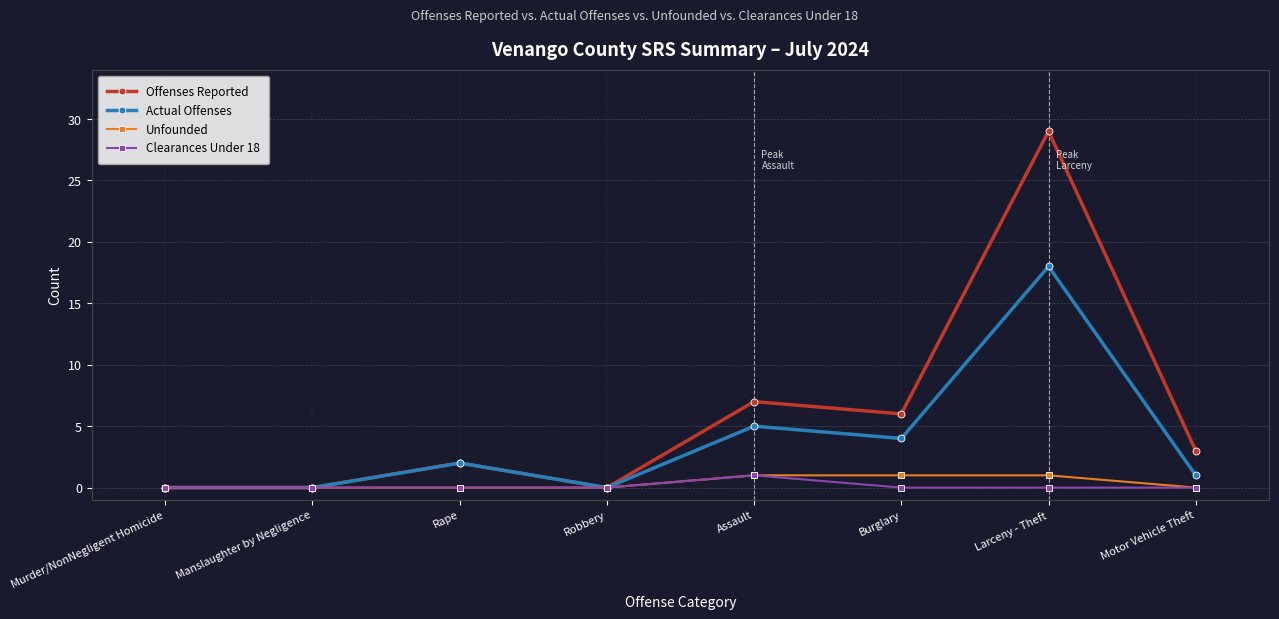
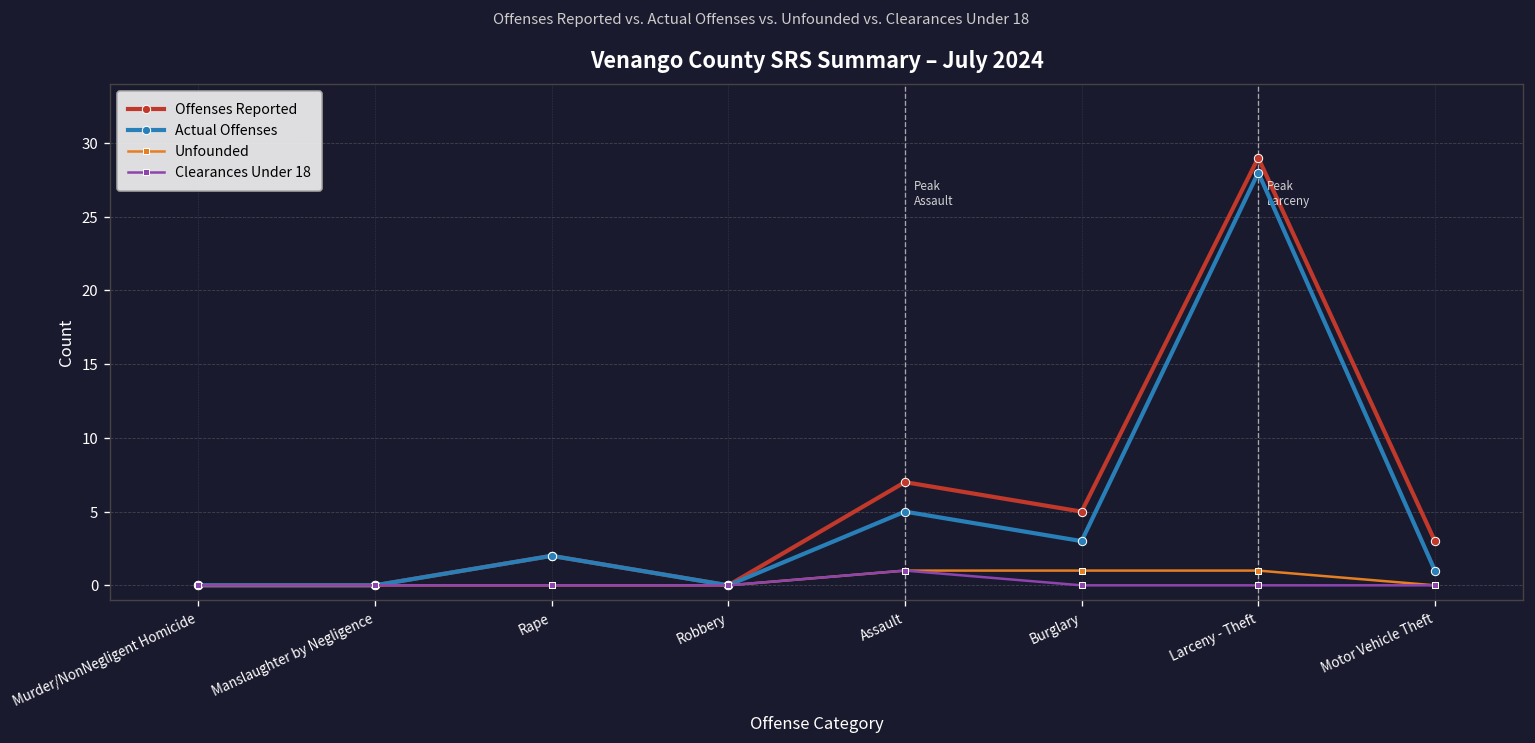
Offenses Reported, Burglary: 6 -> 5
Actual Offenses, Burglary: 4 -> 3
Actual Offenses, Larceny - Theft: 18 -> 28
